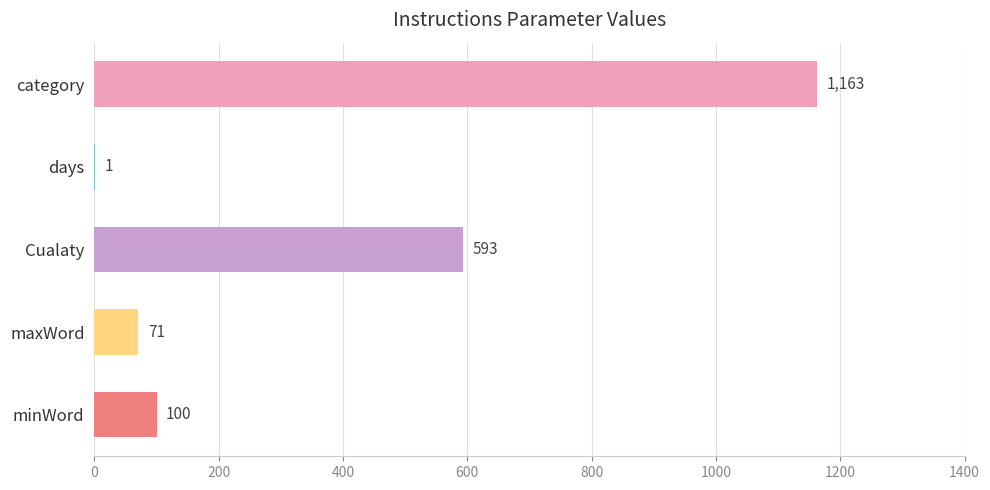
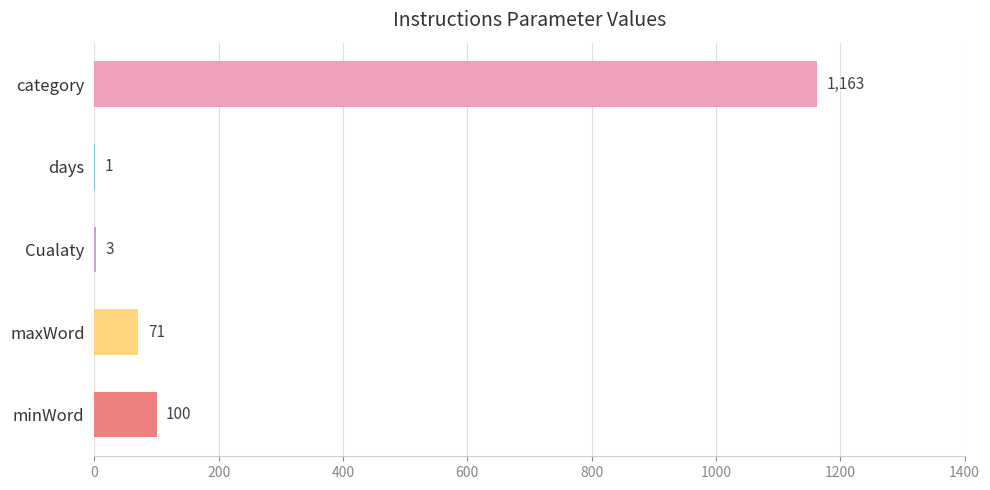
Cualaty: 593 -> 3
